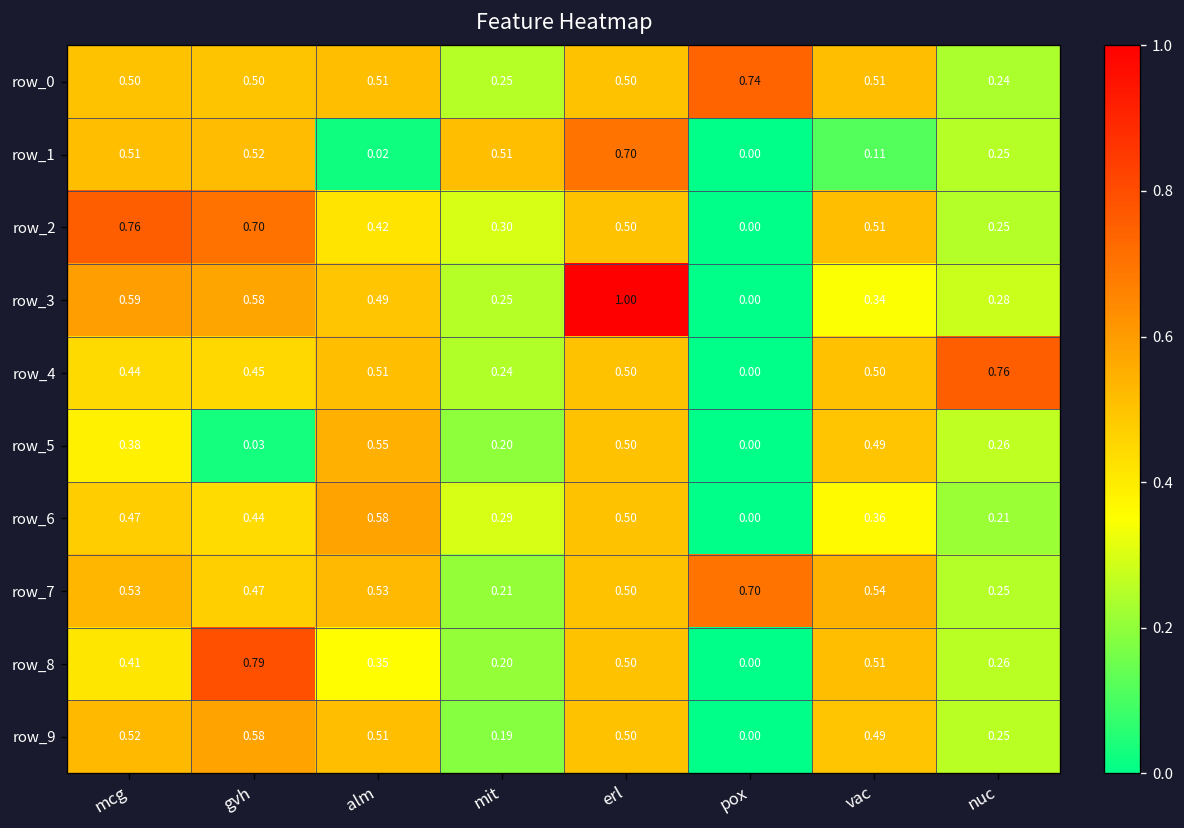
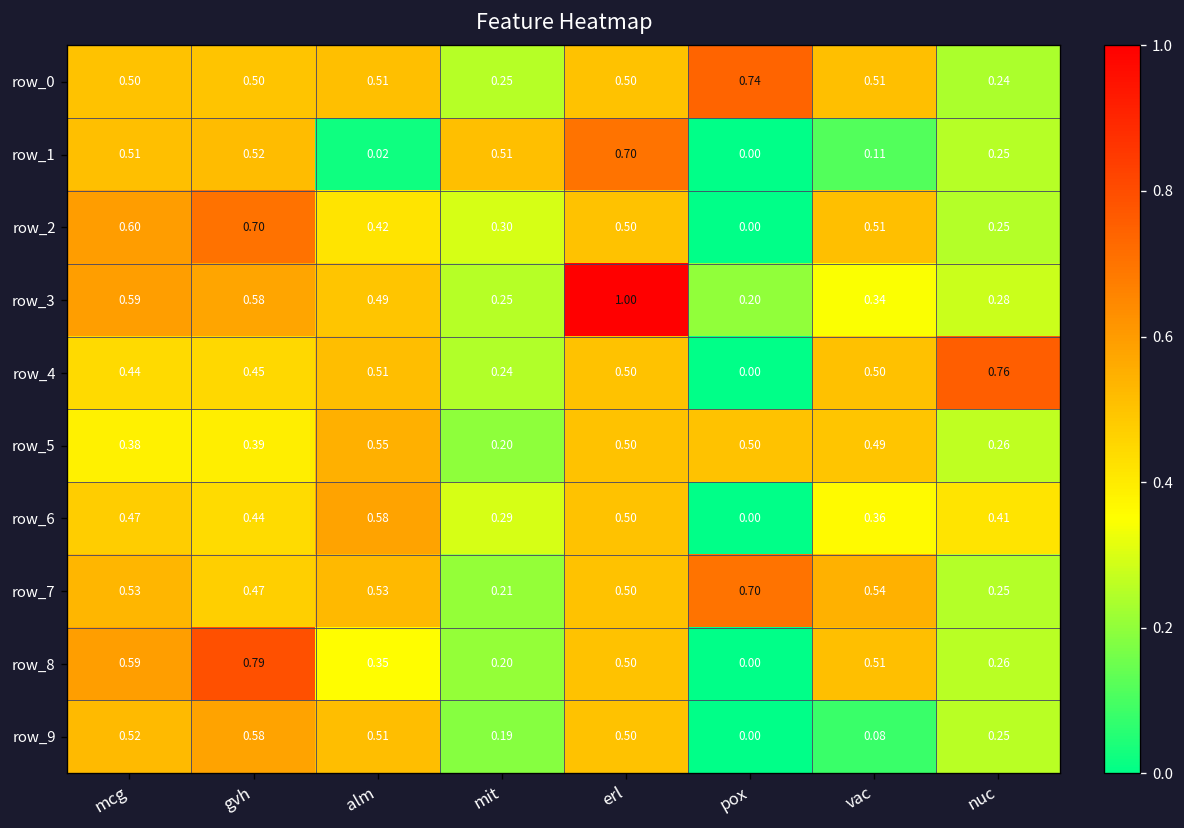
row_2, mcg: 0.76 -> 0.60
row_3, pox: 0.00 -> 0.20
row_5, gvh: 0.03 -> 0.39
row_5, pox: 0.00 -> 0.50
row_6, nuc: 0.21 -> 0.41
row_8, mcg: 0.41 -> 0.59
row_9, vac: 0.49 -> 0.08
